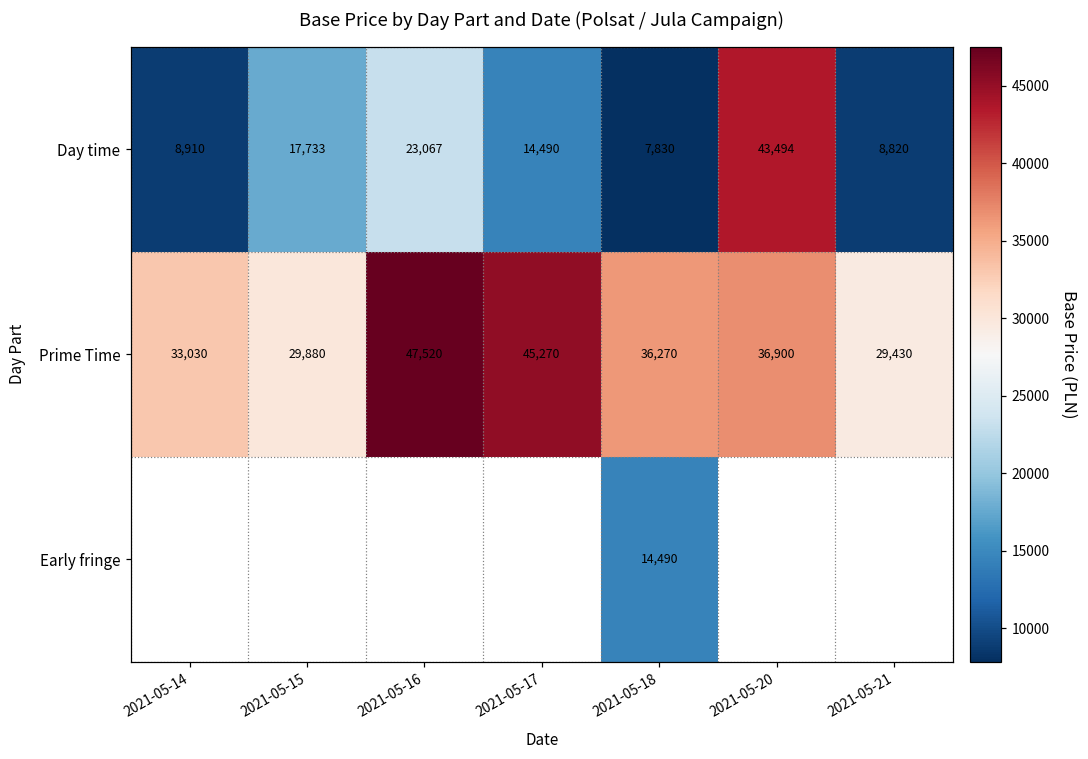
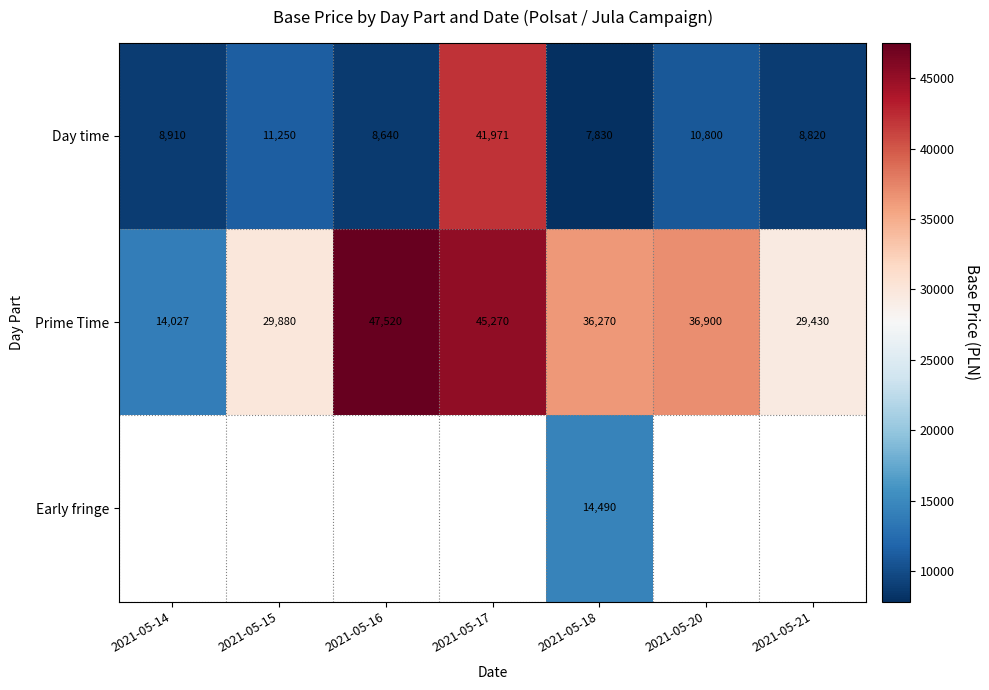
Day time, 2021-05-15: 17,733 -> 11,250
Day time, 2021-05-16: 23,067 -> 8,640
Day time, 2021-05-17: 14,490 -> 41,971
Day time, 2021-05-20: 43,494 -> 10,800
Prime Time, 2021-05-14: 33,030 -> 14,027
